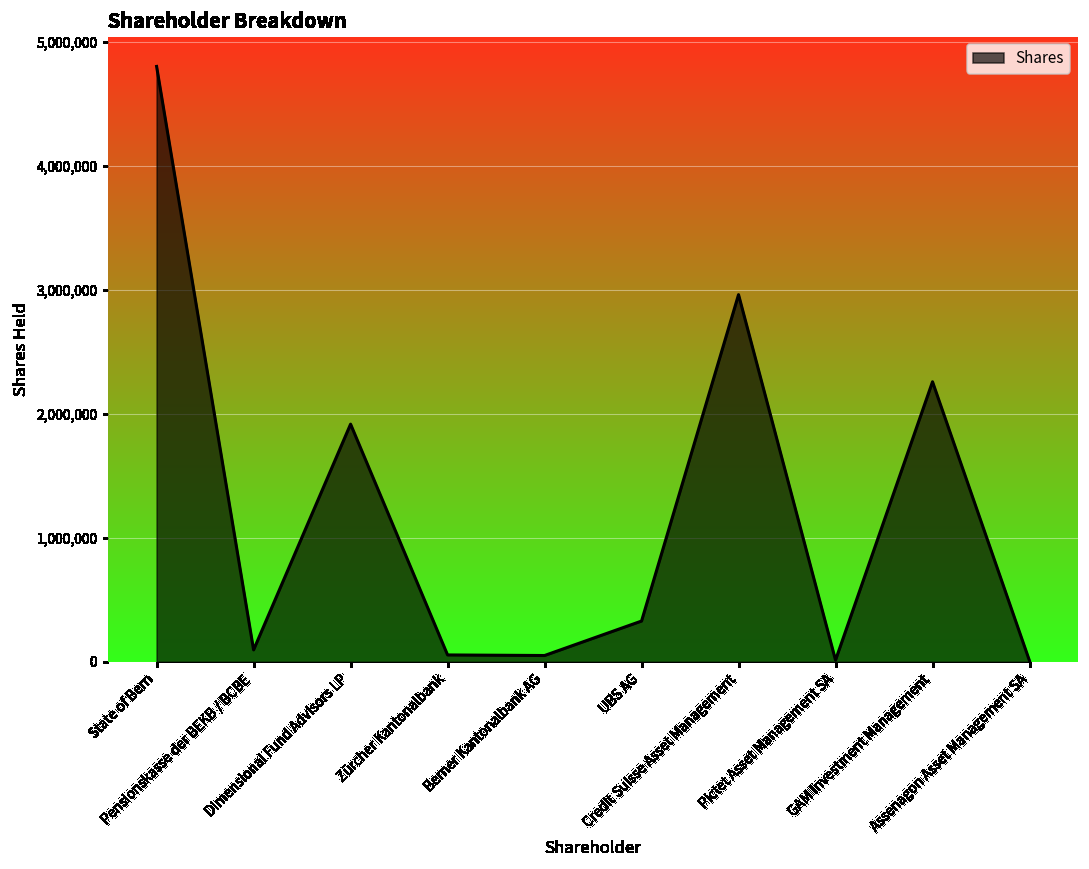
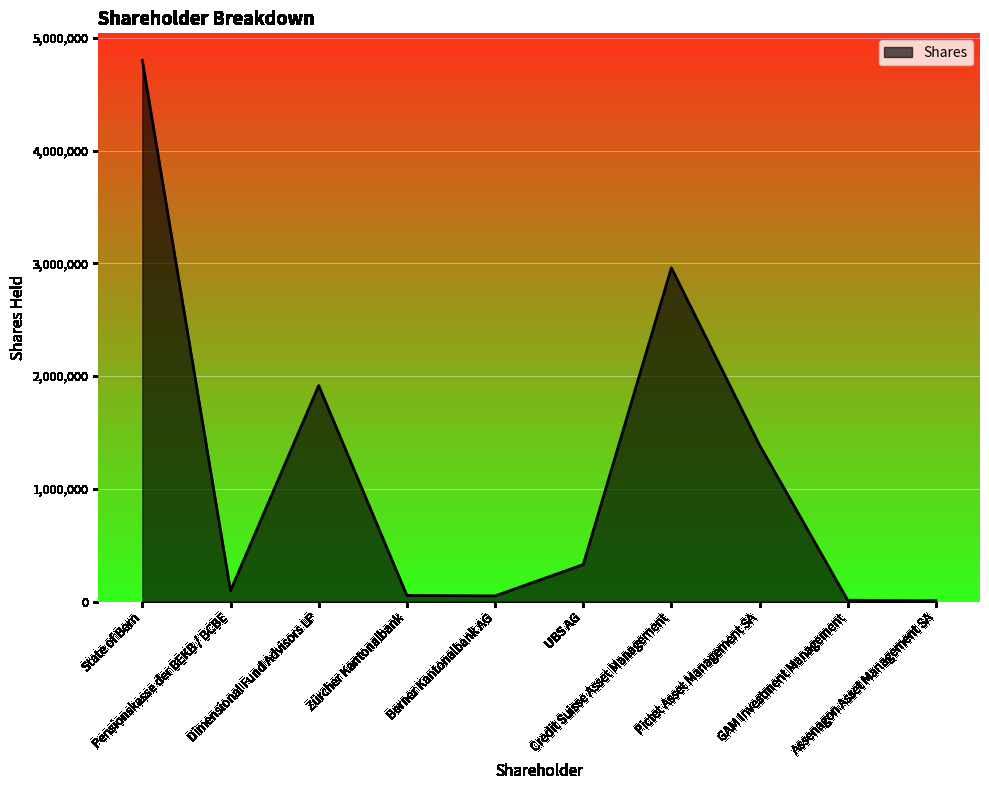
Pictet Asset Management SA: 10,000 -> 1,390,000
GAM Investment Management: 2,260,000 -> 10,000
